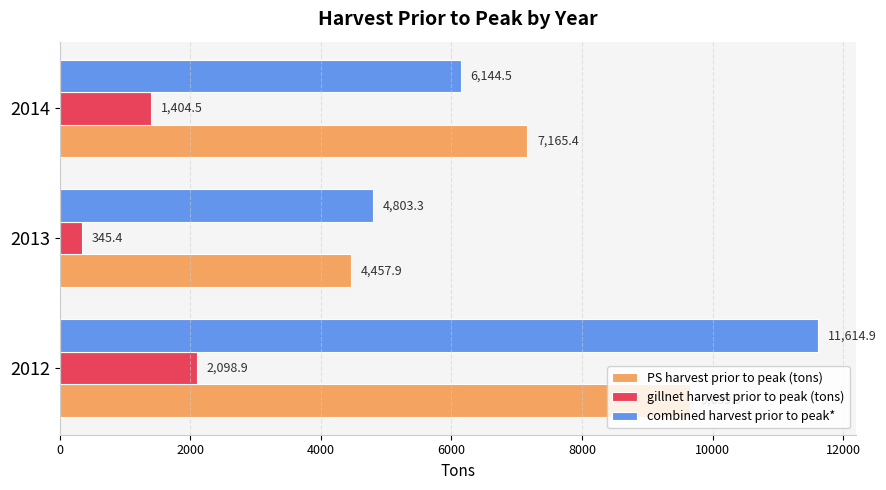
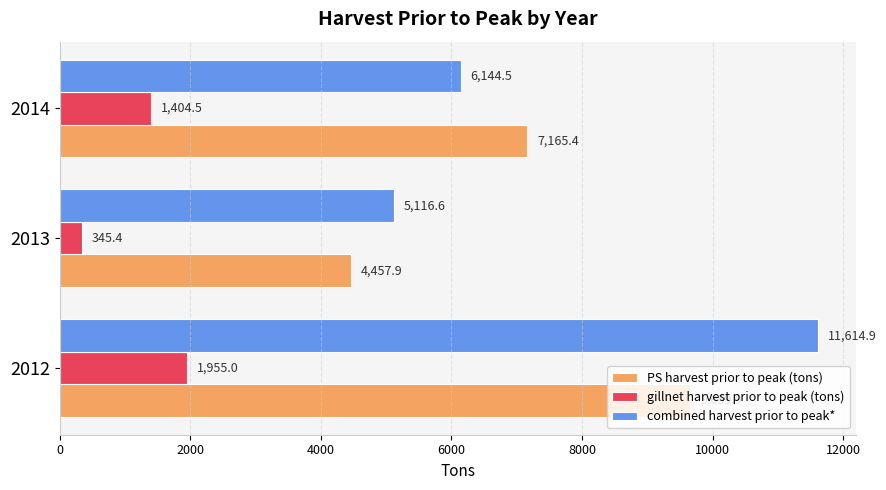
combined harvest prior to peak*, 2013: 4,803.3 -> 5,116.6
gillnet harvest prior to peak (tons), 2012: 2,098.9 -> 1,955.0
